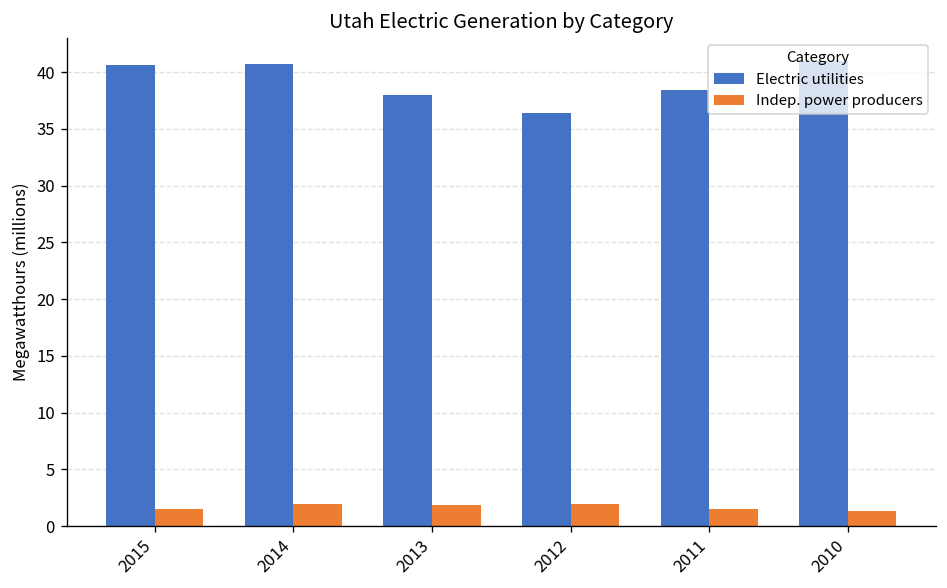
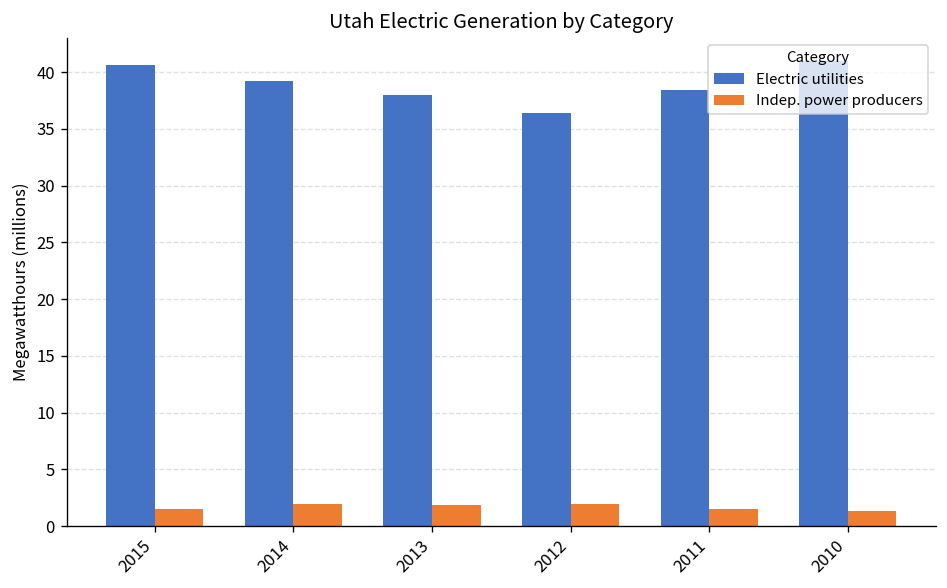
Electric utilities, 2014: 41 -> 39
